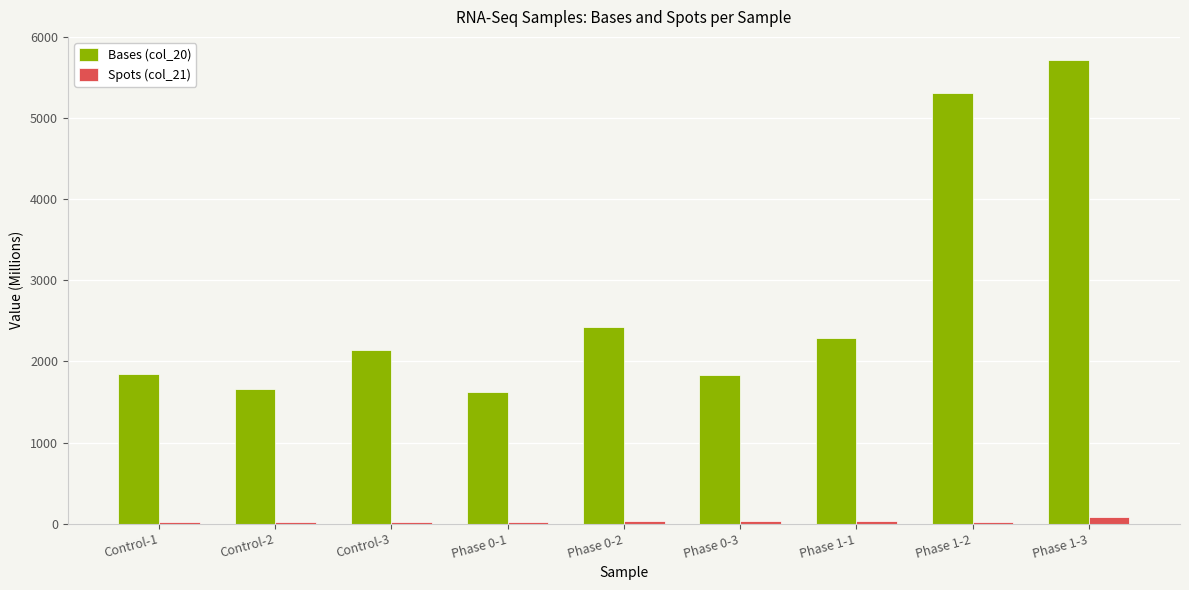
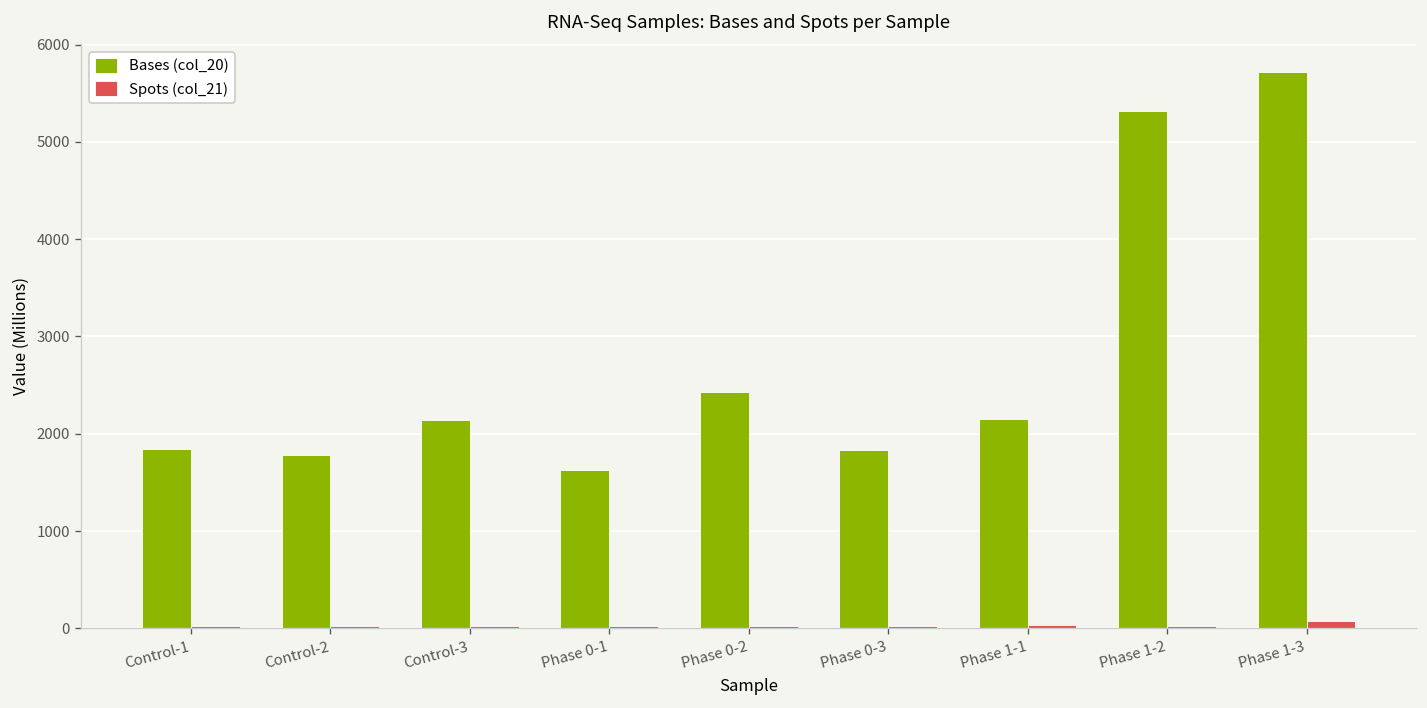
Bases (col_20), Control-2: 1700 -> 1800
Bases (col_20), Phase 1-1: 2300 -> 2200
